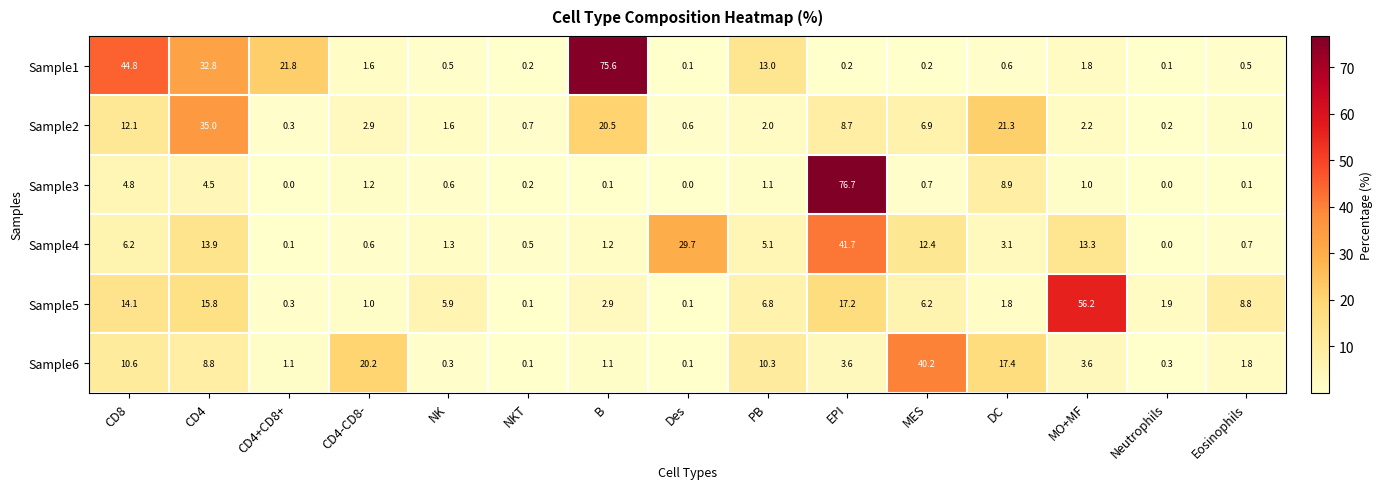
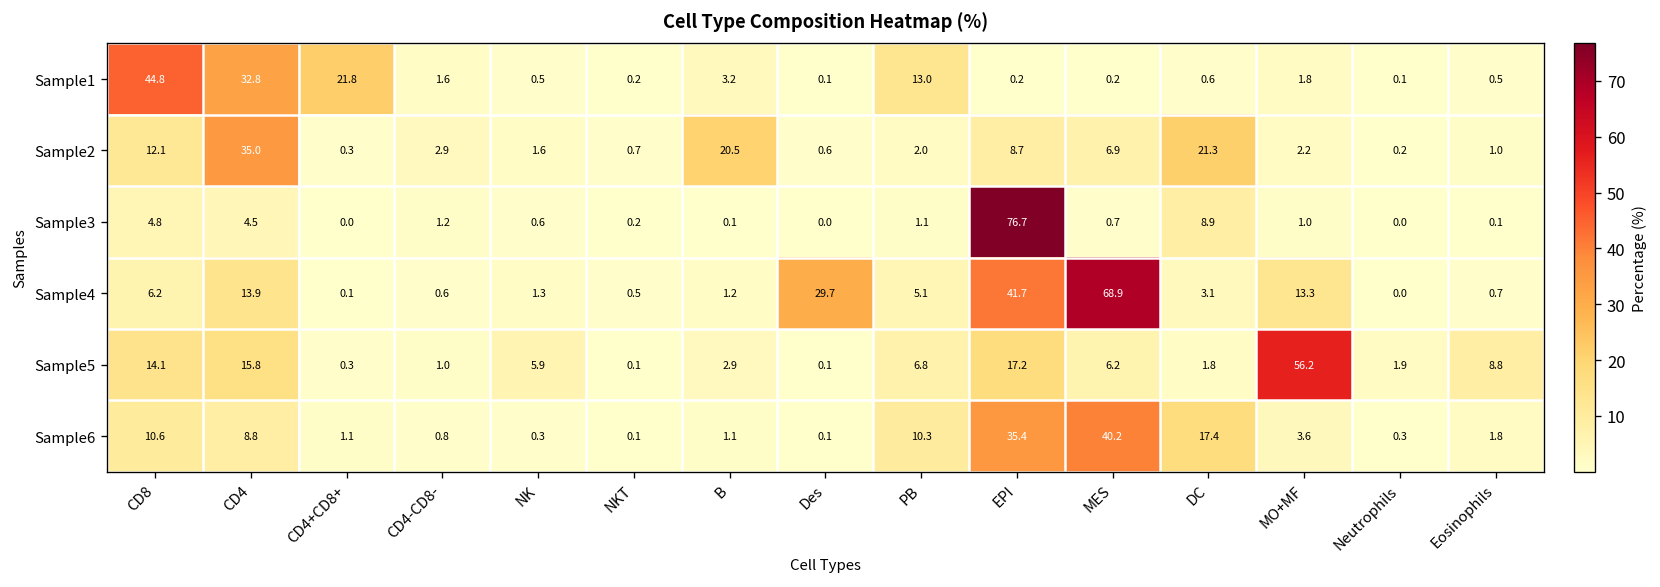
Sample1, B: 75.6 -> 3.2
Sample4, MES: 12.4 -> 68.9
Sample6, CD4-CD8-: 20.2 -> 0.8
Sample6, EPI: 3.6 -> 35.4
